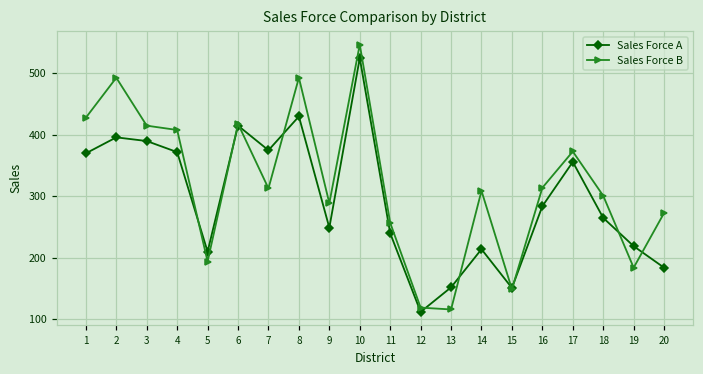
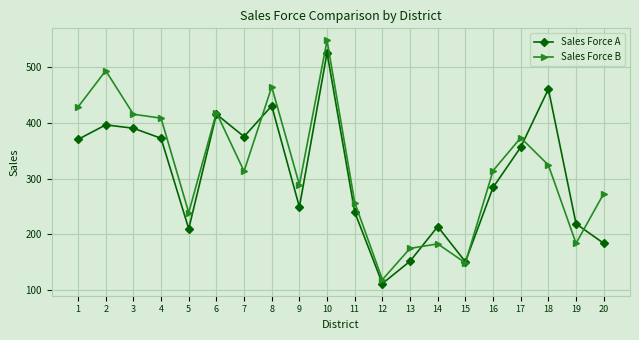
Sales Force B, 5: 190 -> 240
Sales Force B, 8: 490 -> 460
Sales Force B, 13: 120 -> 180
Sales Force B, 14: 310 -> 180
Sales Force A, 18: 270 -> 460
Sales Force B, 18: 300 -> 320
